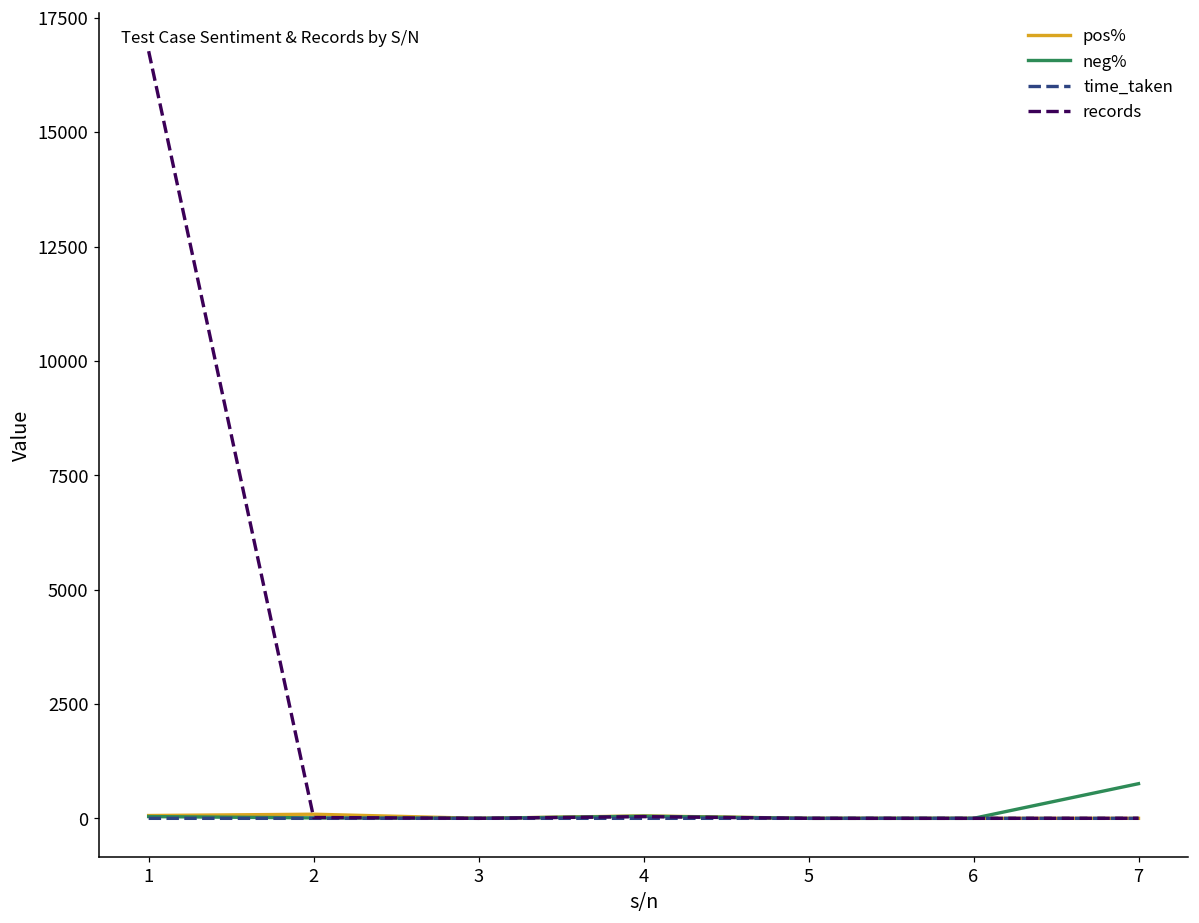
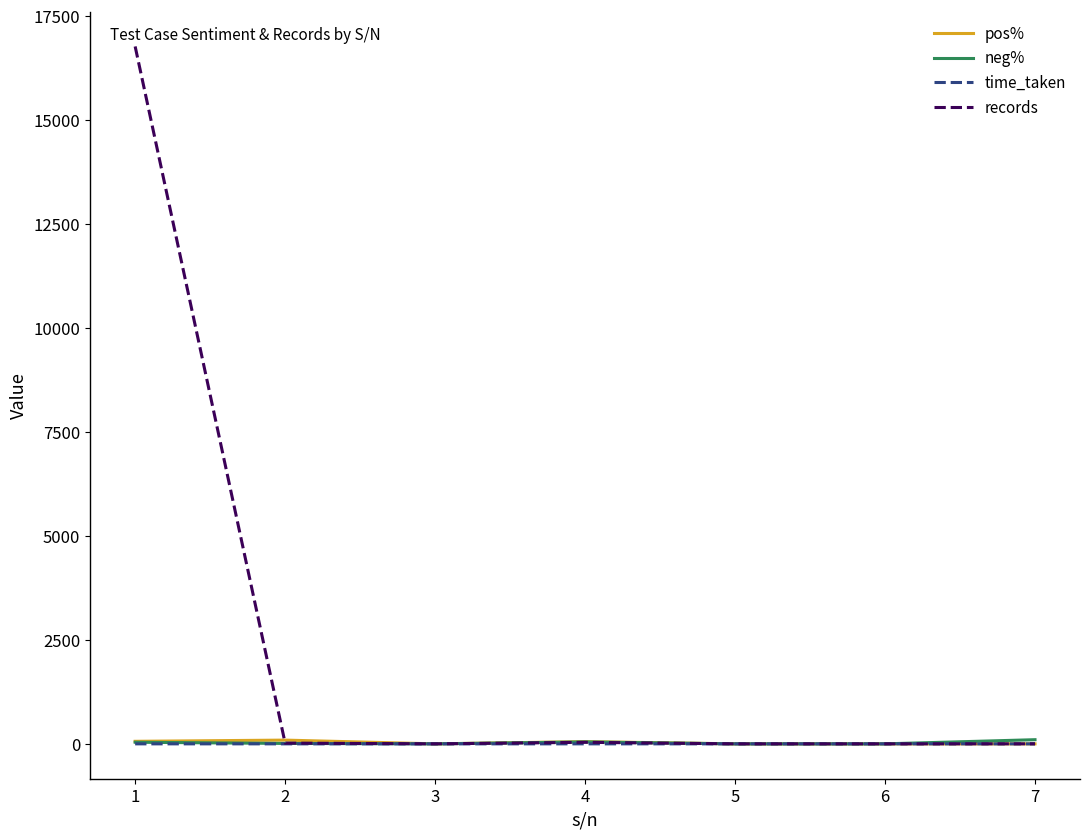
neg%, 7: 800 -> 100
